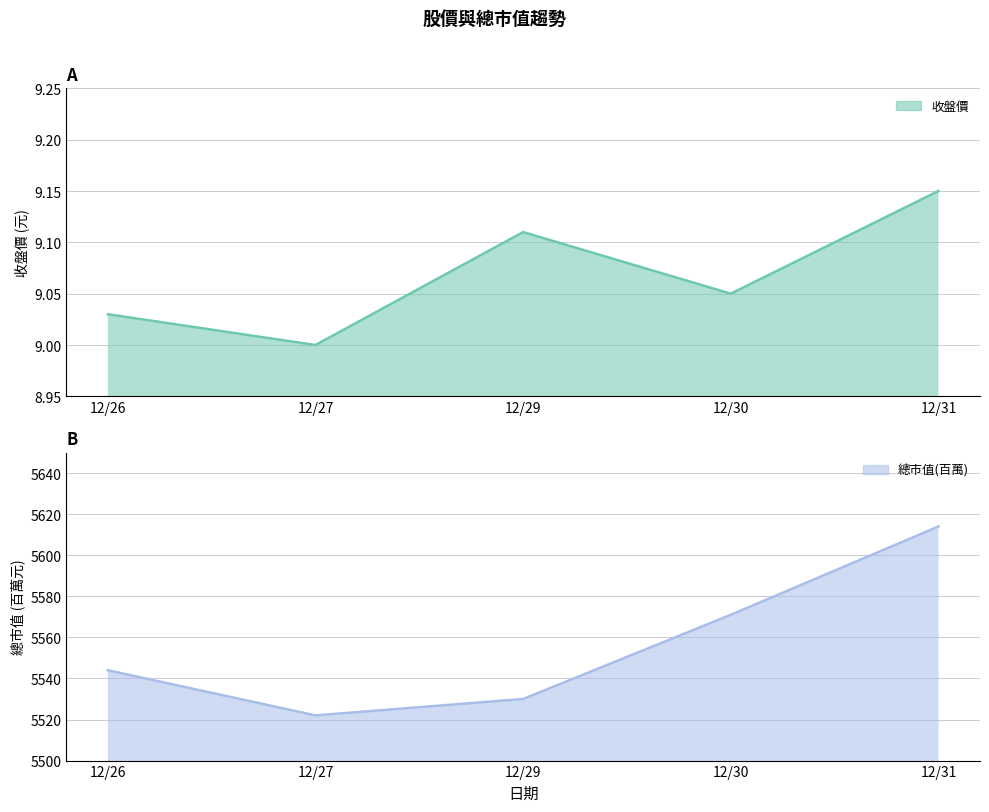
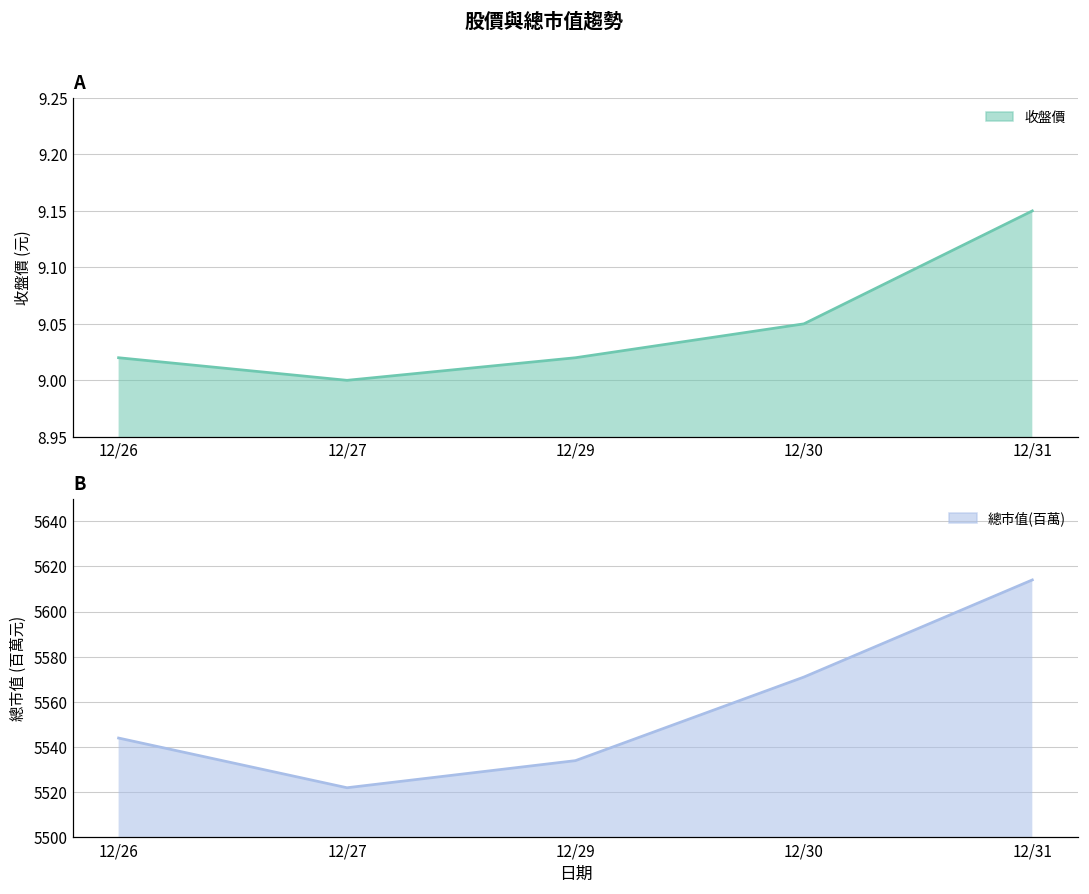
A, 12/26: 9.03 -> 9.02
A, 12/29: 9.11 -> 9.02
B, 12/29: 5530 -> 5534
